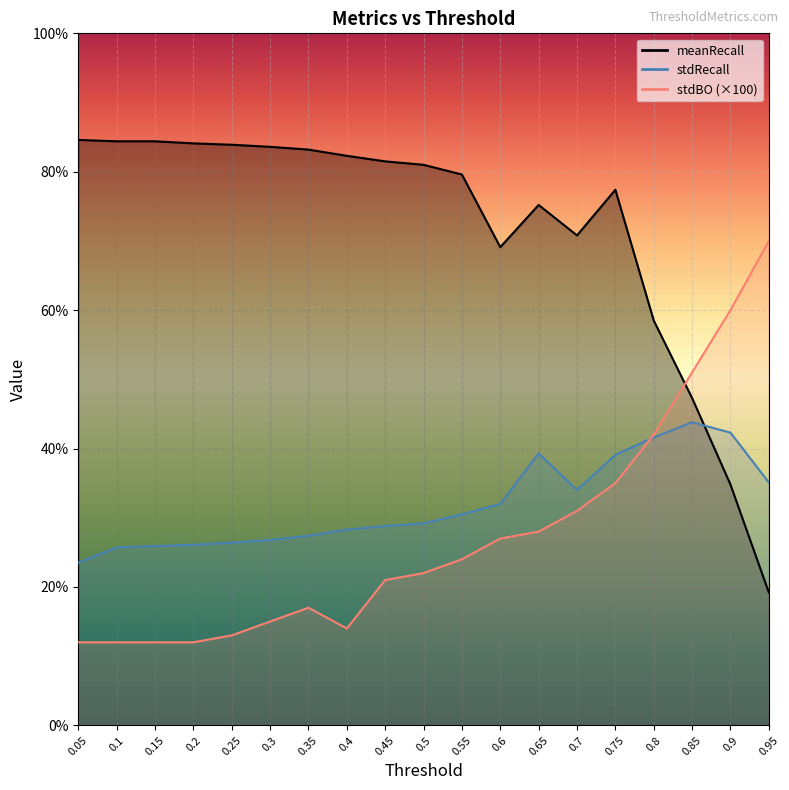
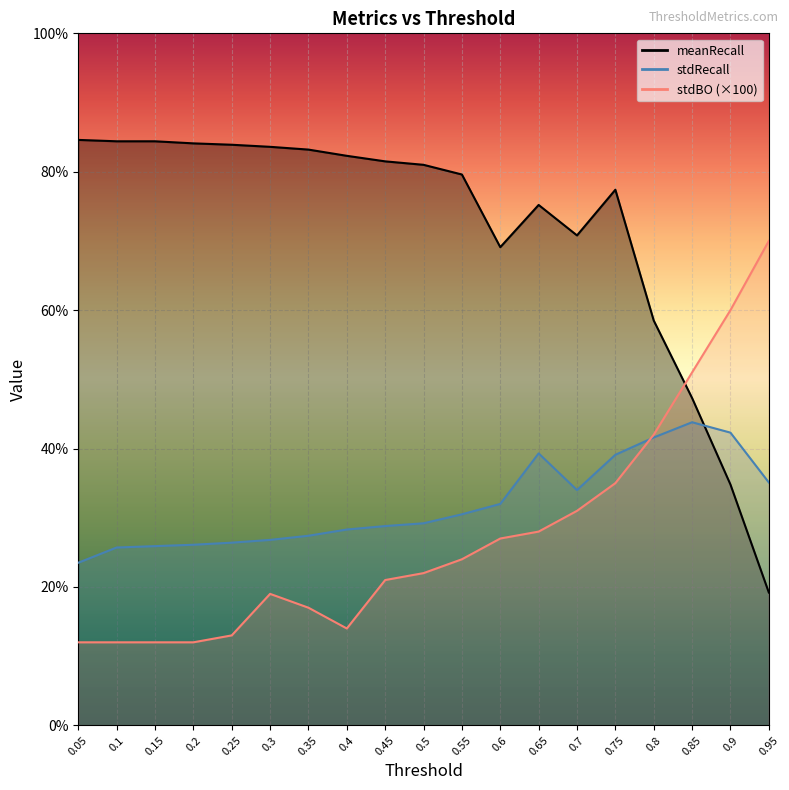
stdBO (×100), 0.3: 15% -> 19%
